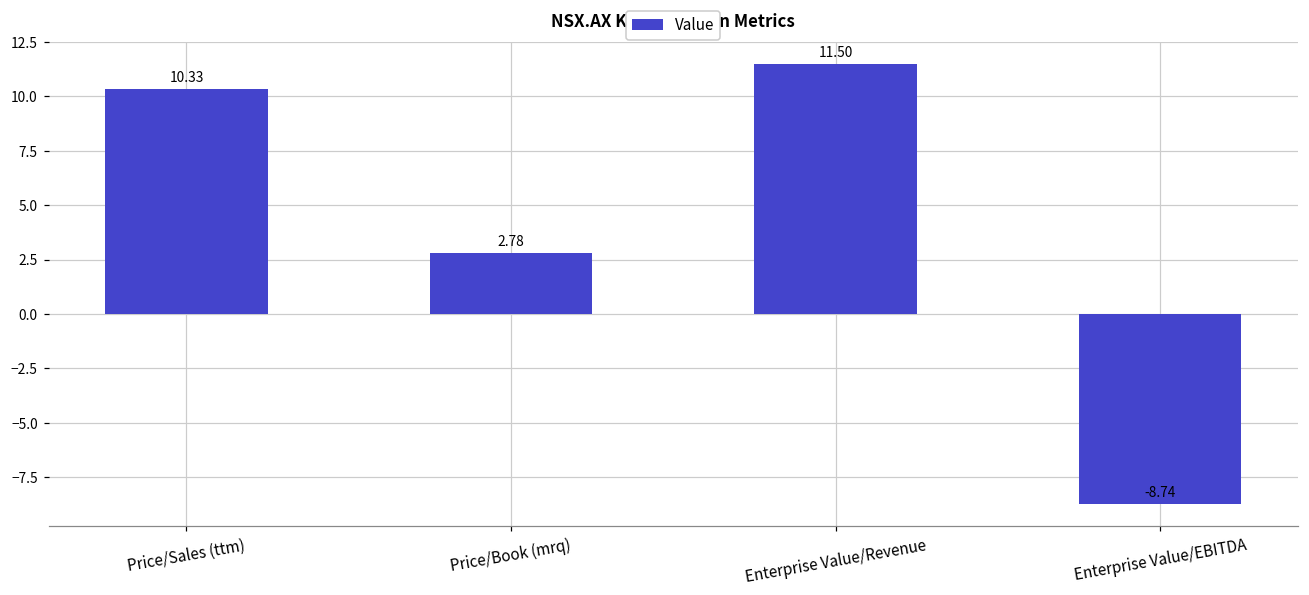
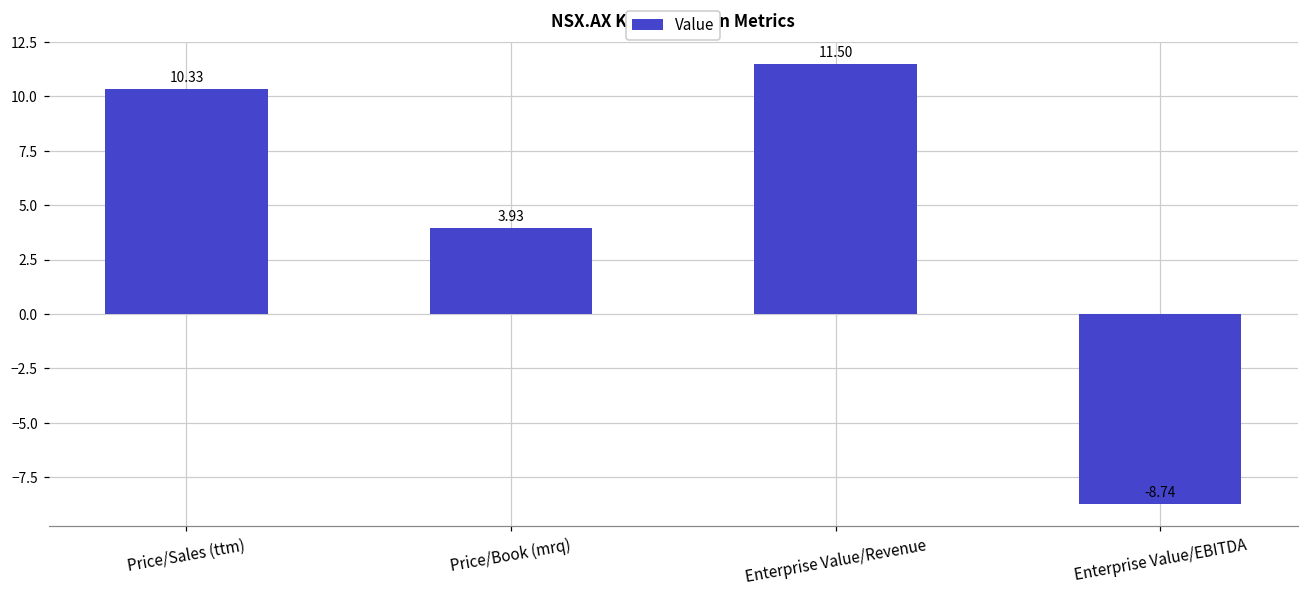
Price/Book (mrq): 2.78 -> 3.93
